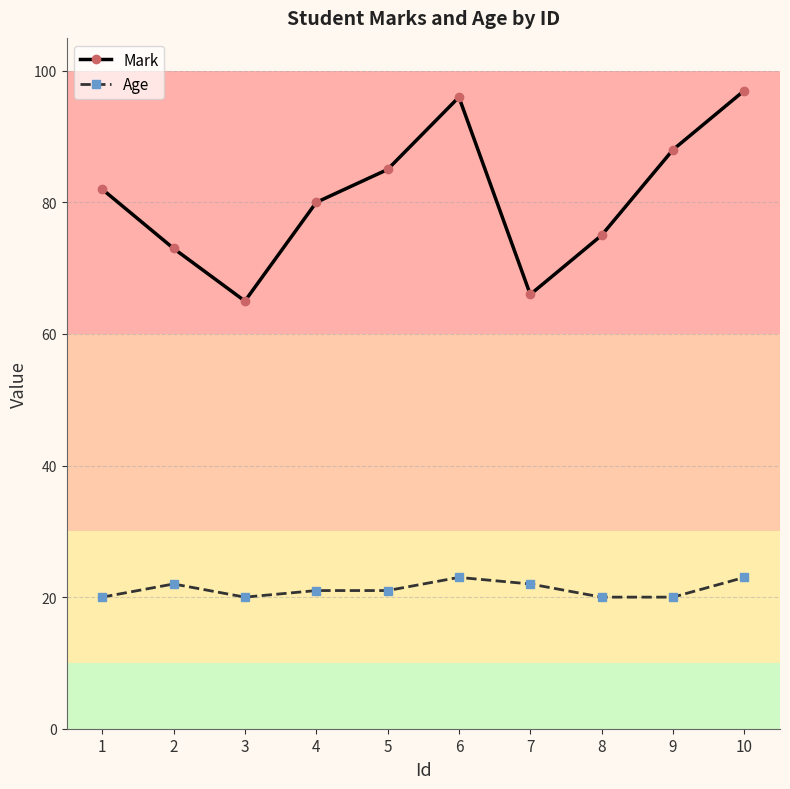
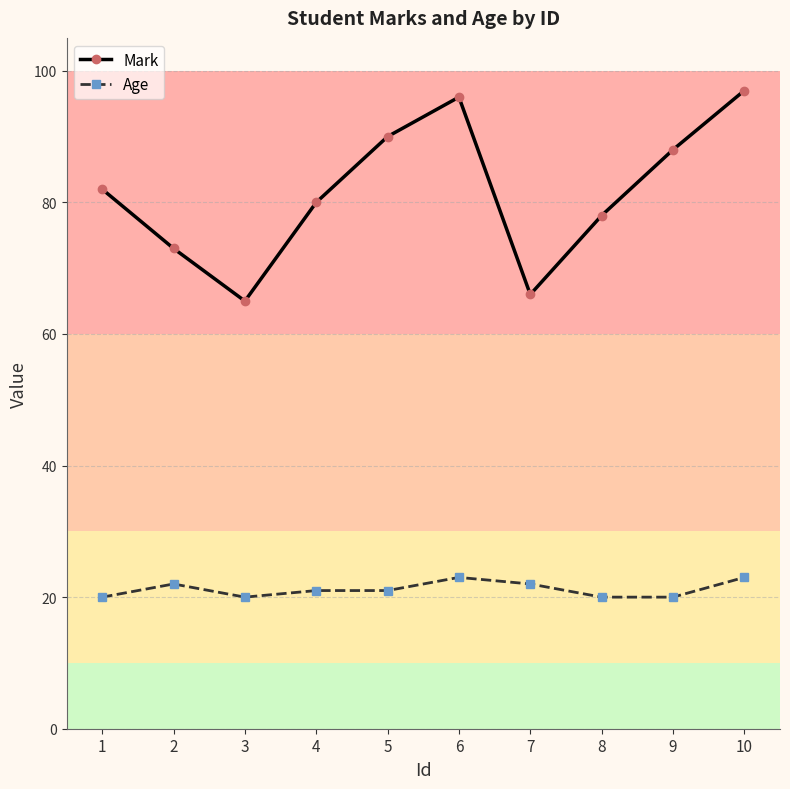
Mark, 5: 85 -> 90
Mark, 8: 75 -> 78
